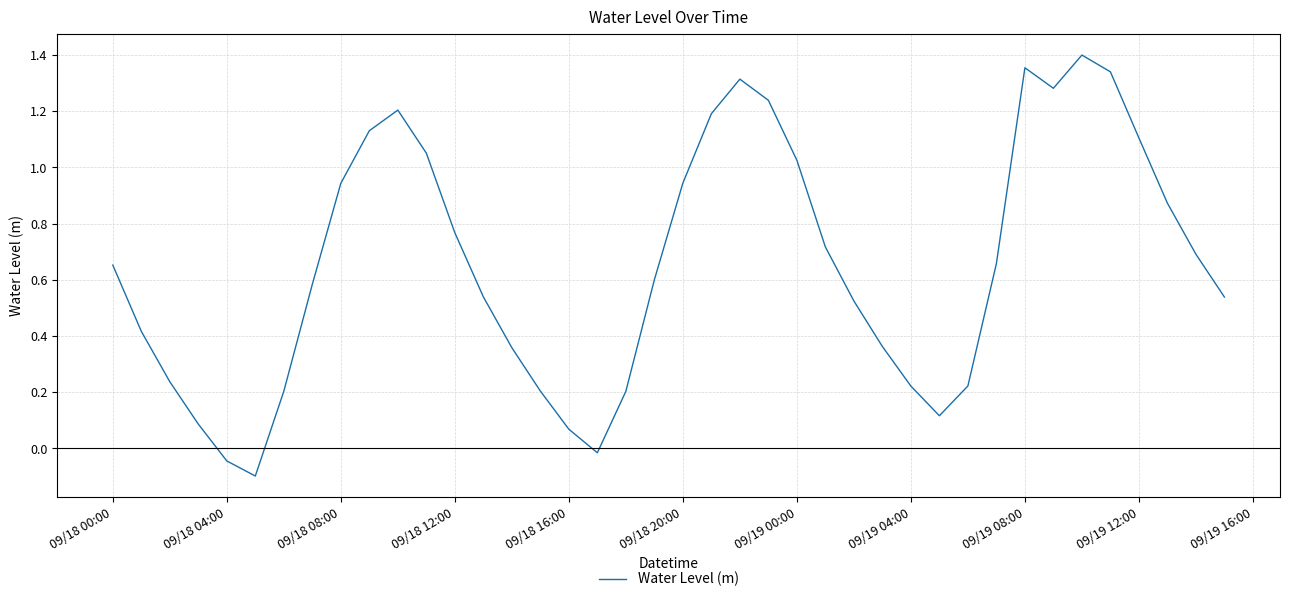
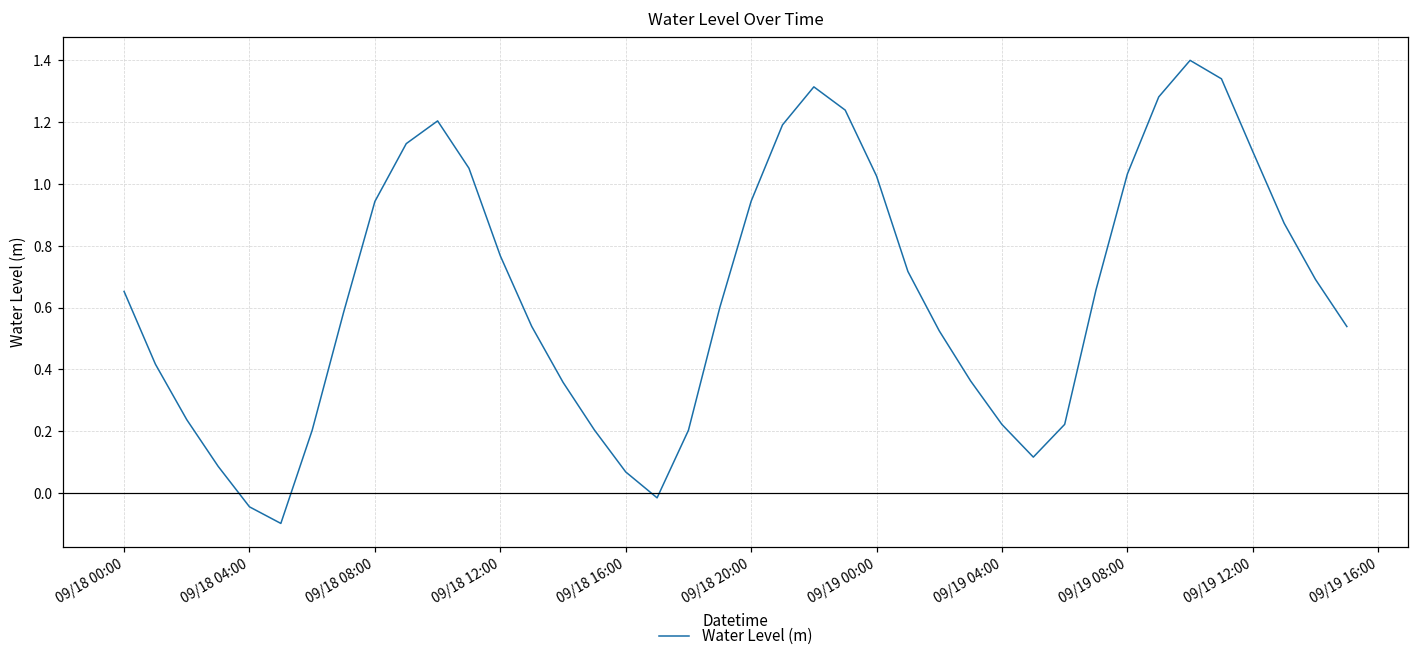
09/19 08:00: 1.35 -> 1.03
